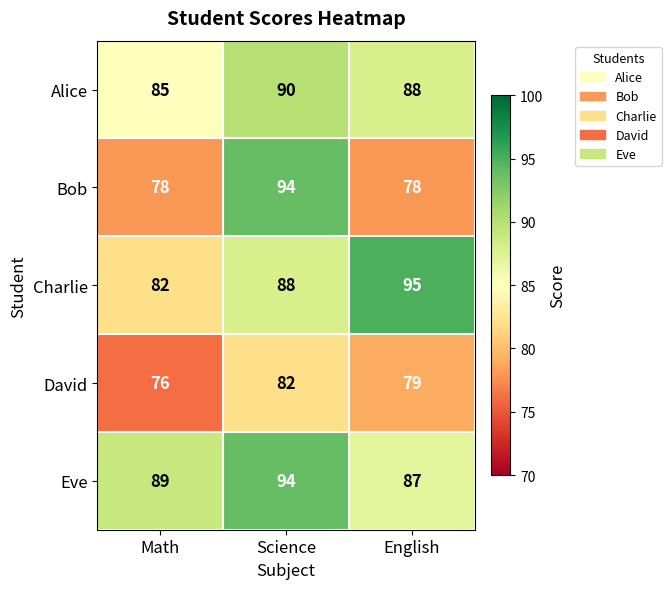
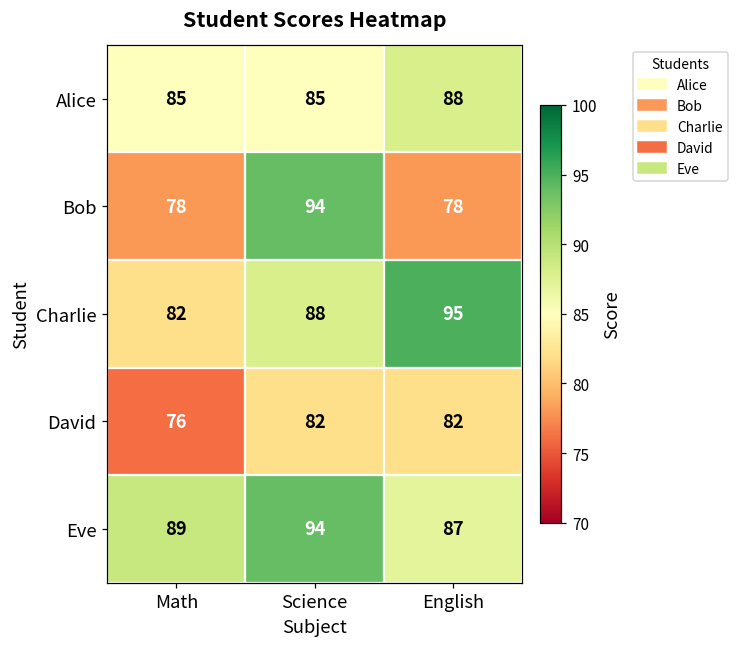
Alice, Science: 90 -> 85
David, English: 79 -> 82
